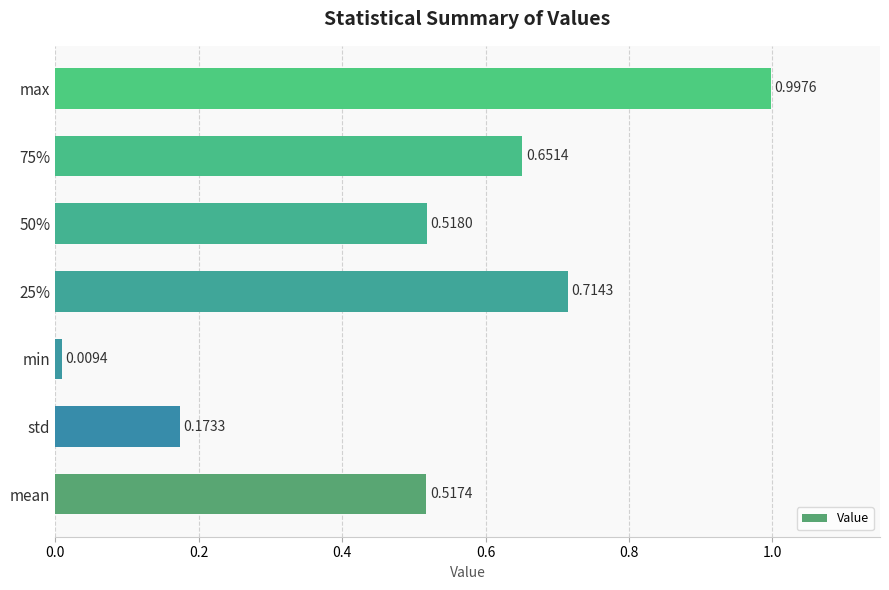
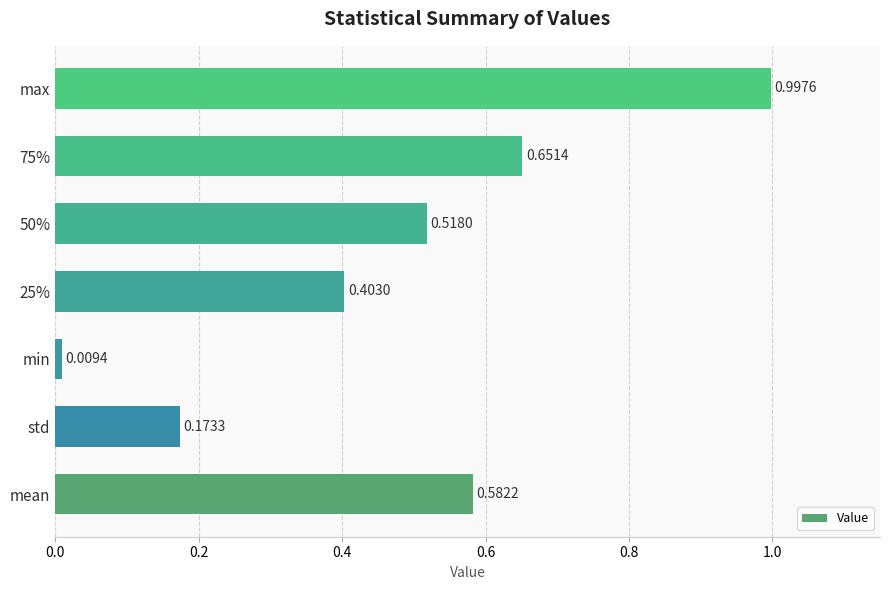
25%: 0.7143 -> 0.4030
mean: 0.5174 -> 0.5822
